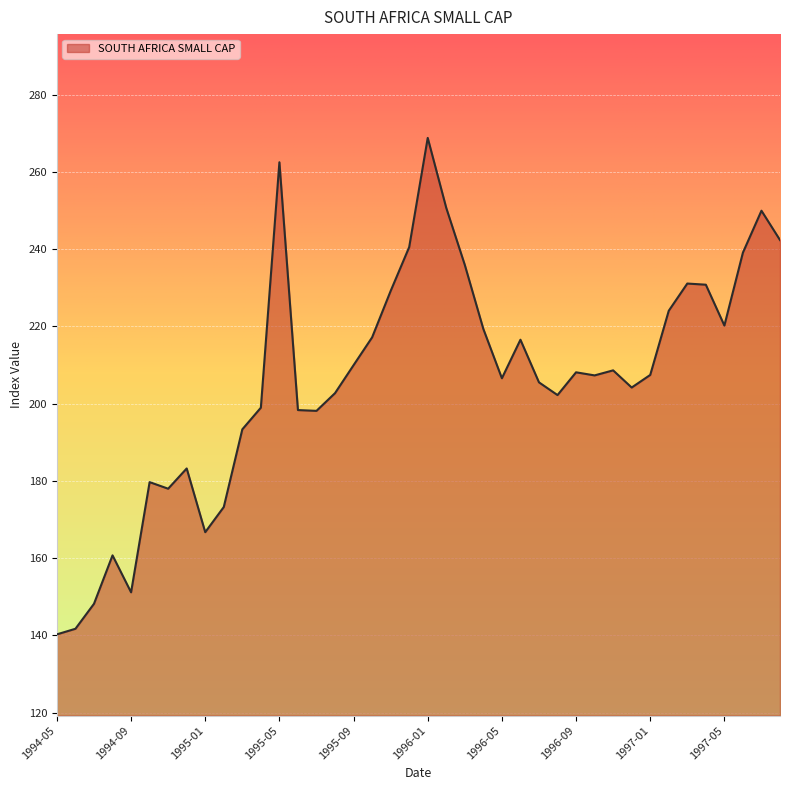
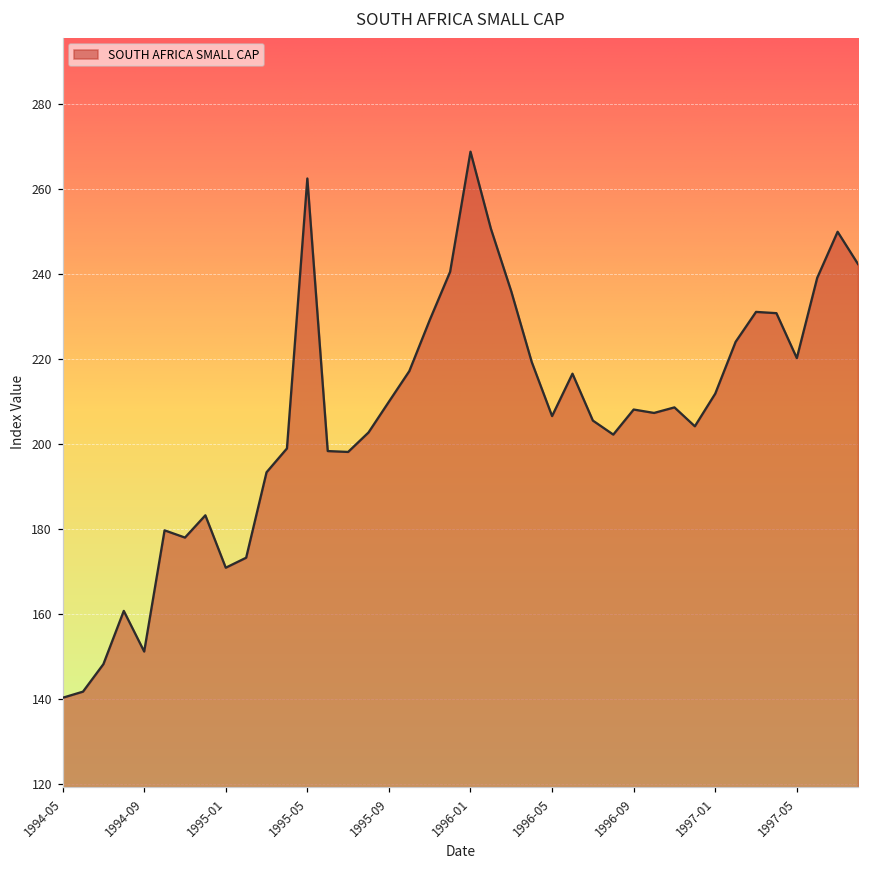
1995-01: 167 -> 171
1997-01: 207 -> 212
